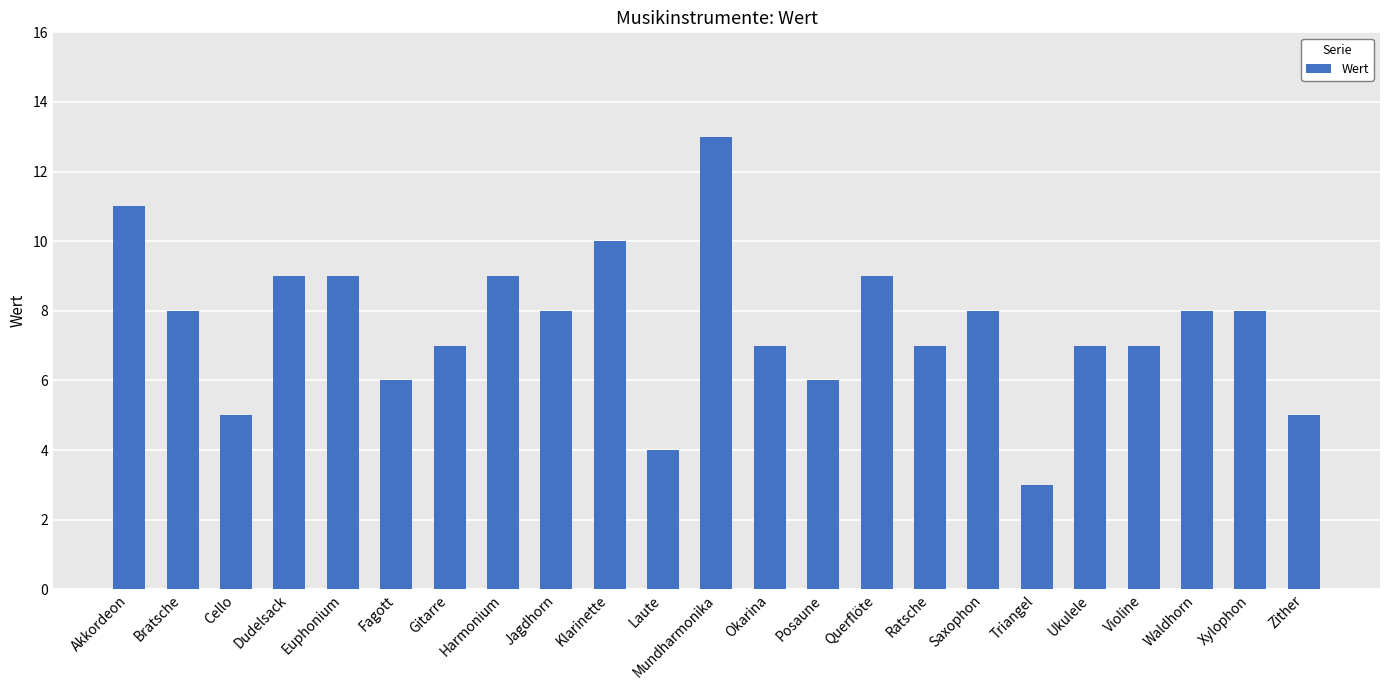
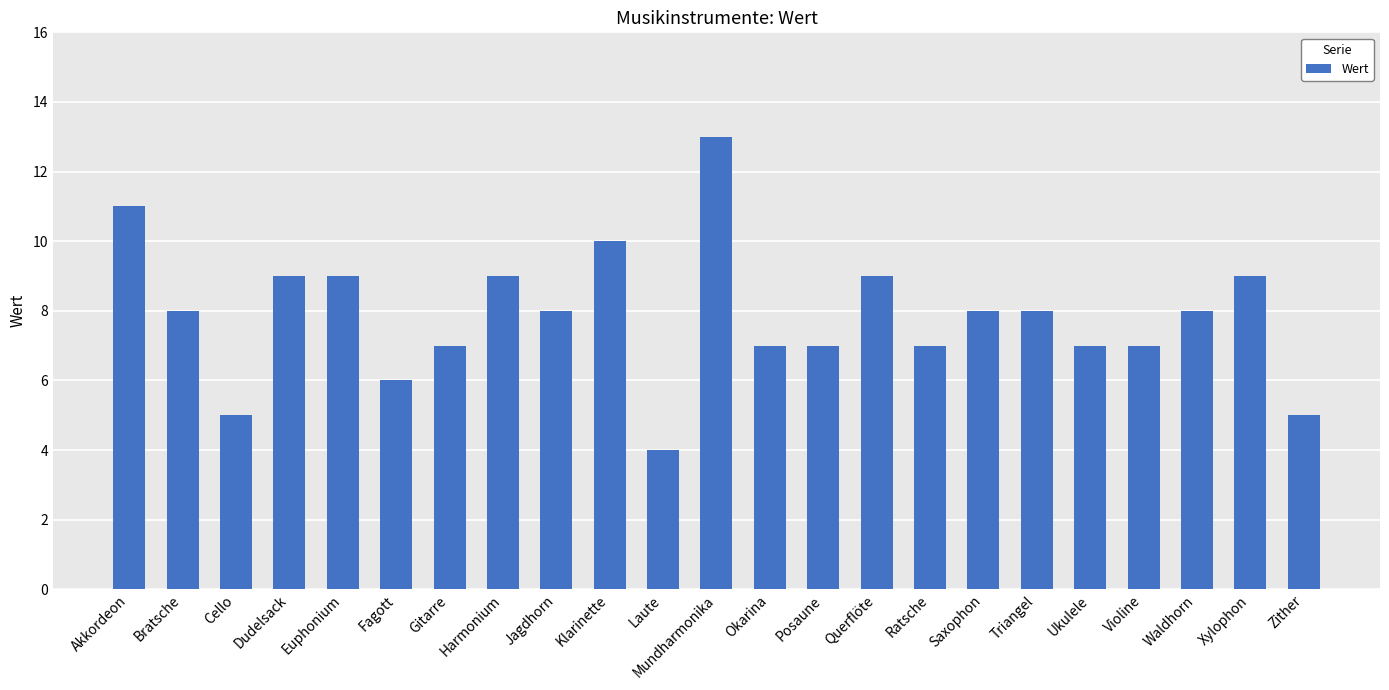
Posaune: 6 -> 7
Triangel: 3 -> 8
Xylophon: 8 -> 9
